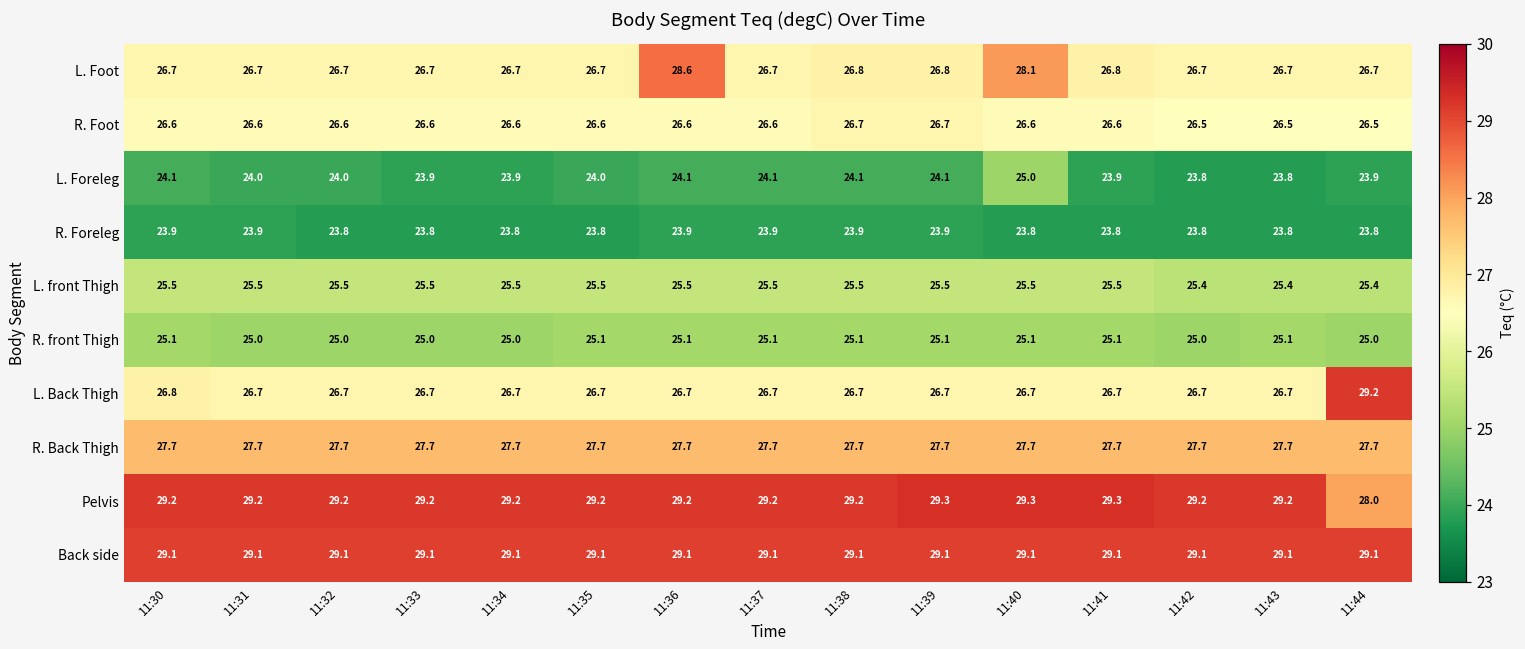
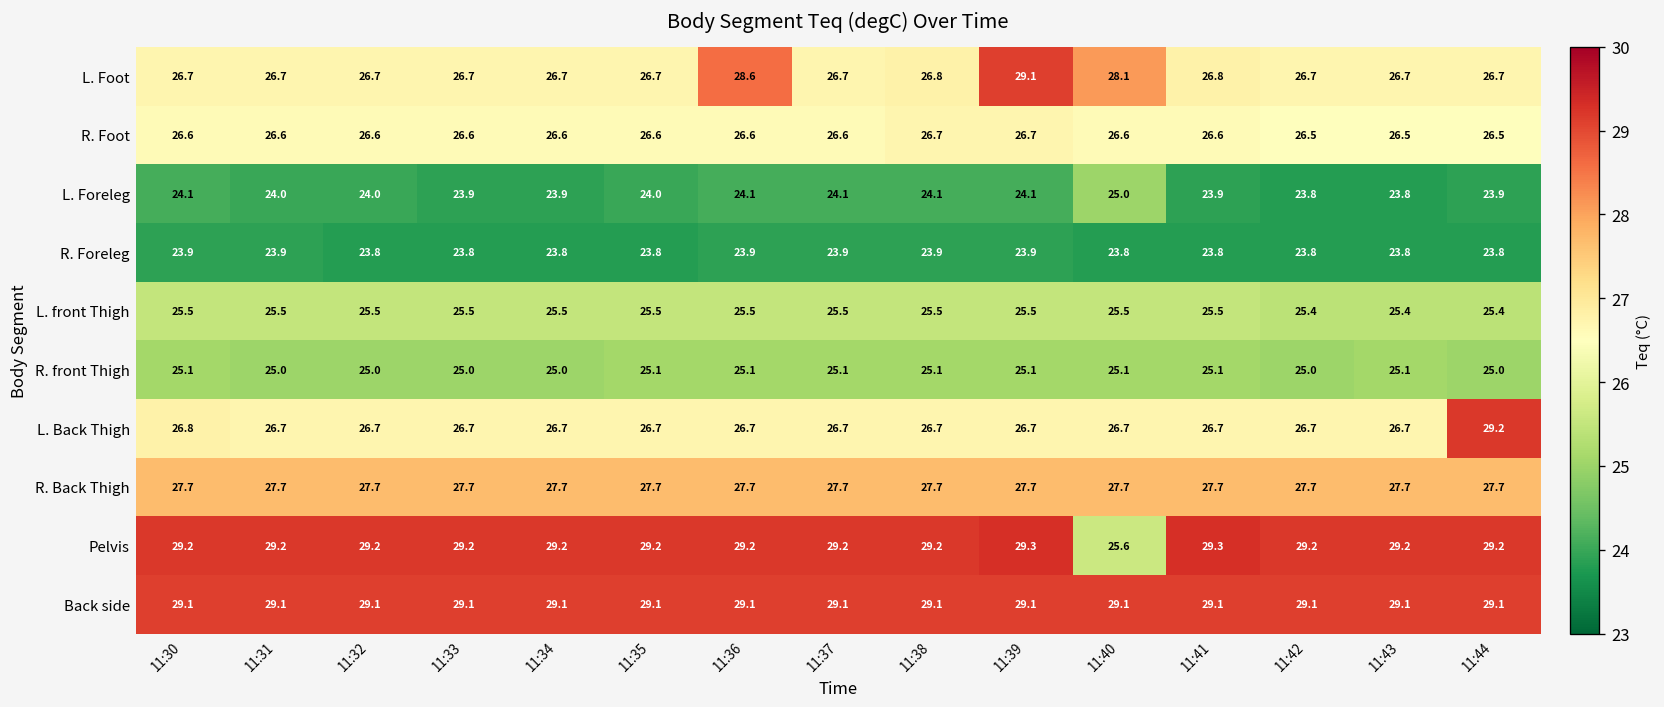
L. Foot, 11:39: 26.8 -> 29.1
Pelvis, 11:40: 29.3 -> 25.6
Pelvis, 11:44: 28.0 -> 29.2
